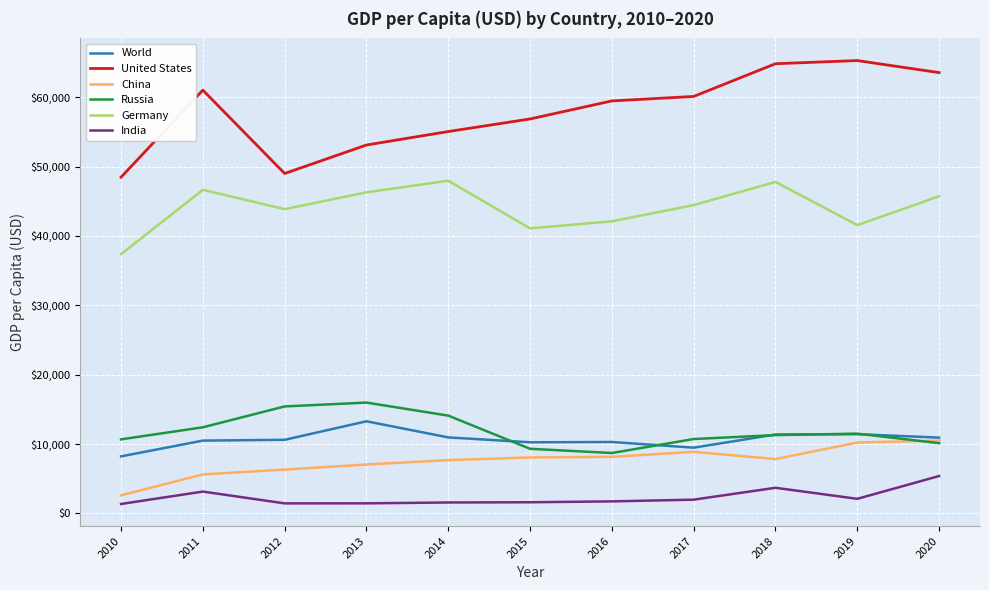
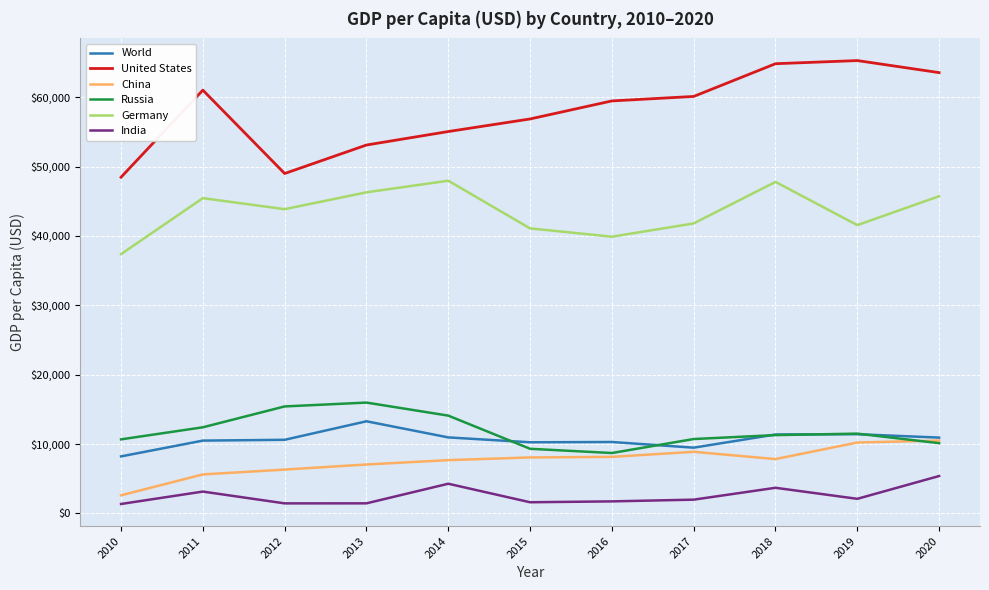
Germany, 2011: $47,000 -> $45,000
India, 2014: $2,000 -> $4,000
Germany, 2016: $42,000 -> $40,000
Germany, 2017: $44,000 -> $42,000
